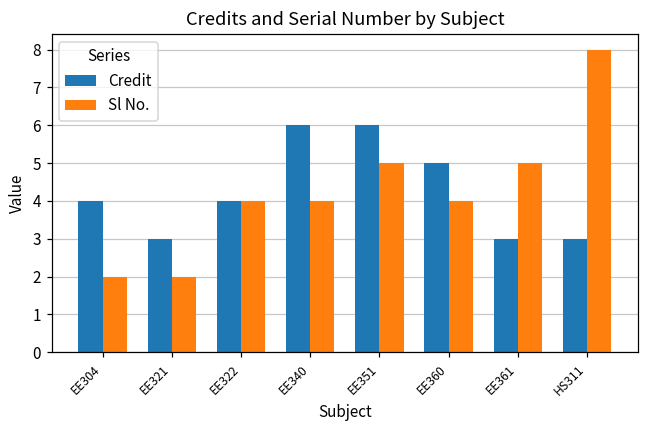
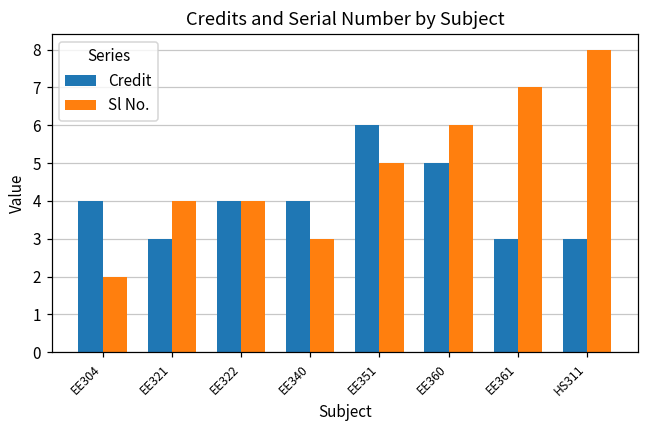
Sl No., EE321: 2 -> 4
Credit, EE340: 6 -> 4
Sl No., EE340: 4 -> 3
Sl No., EE360: 4 -> 6
Sl No., EE361: 5 -> 7
